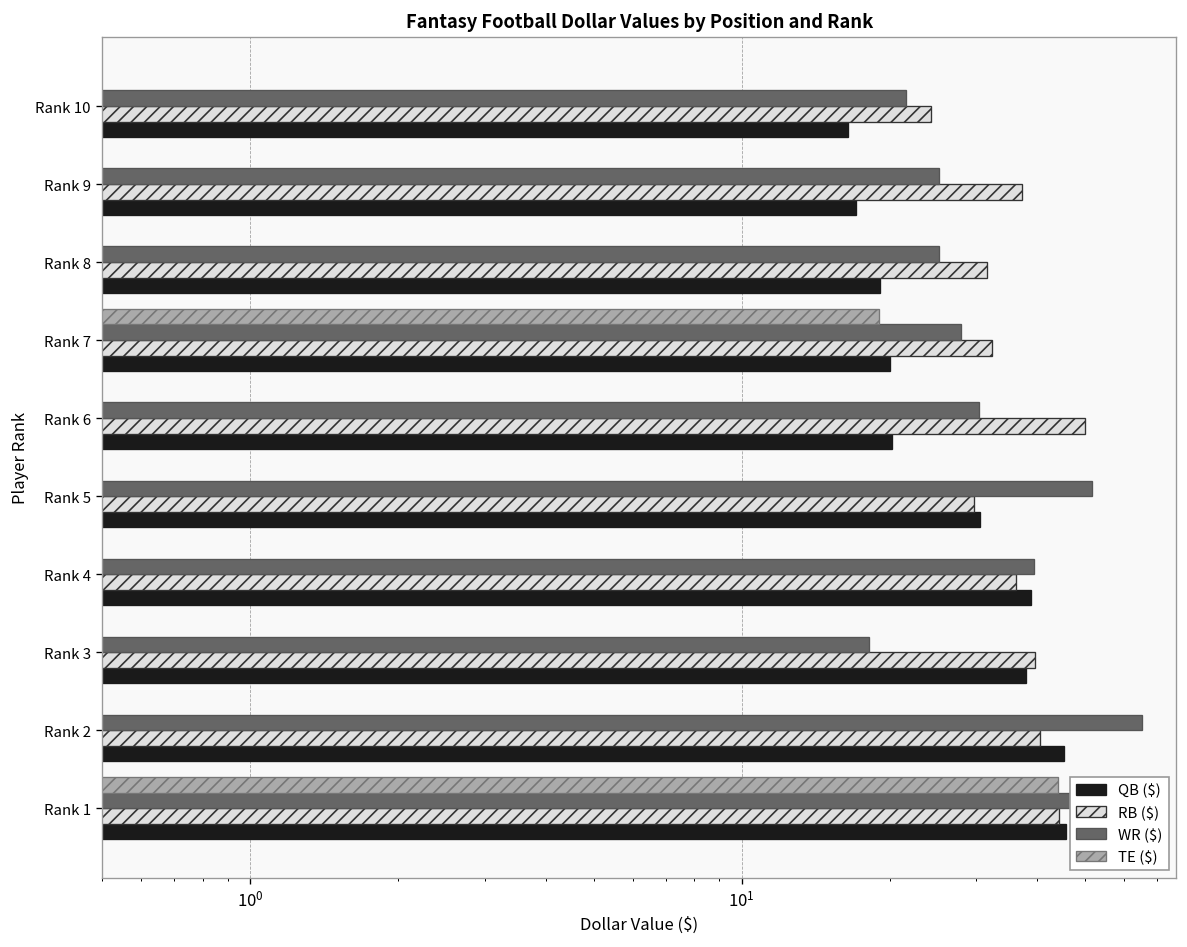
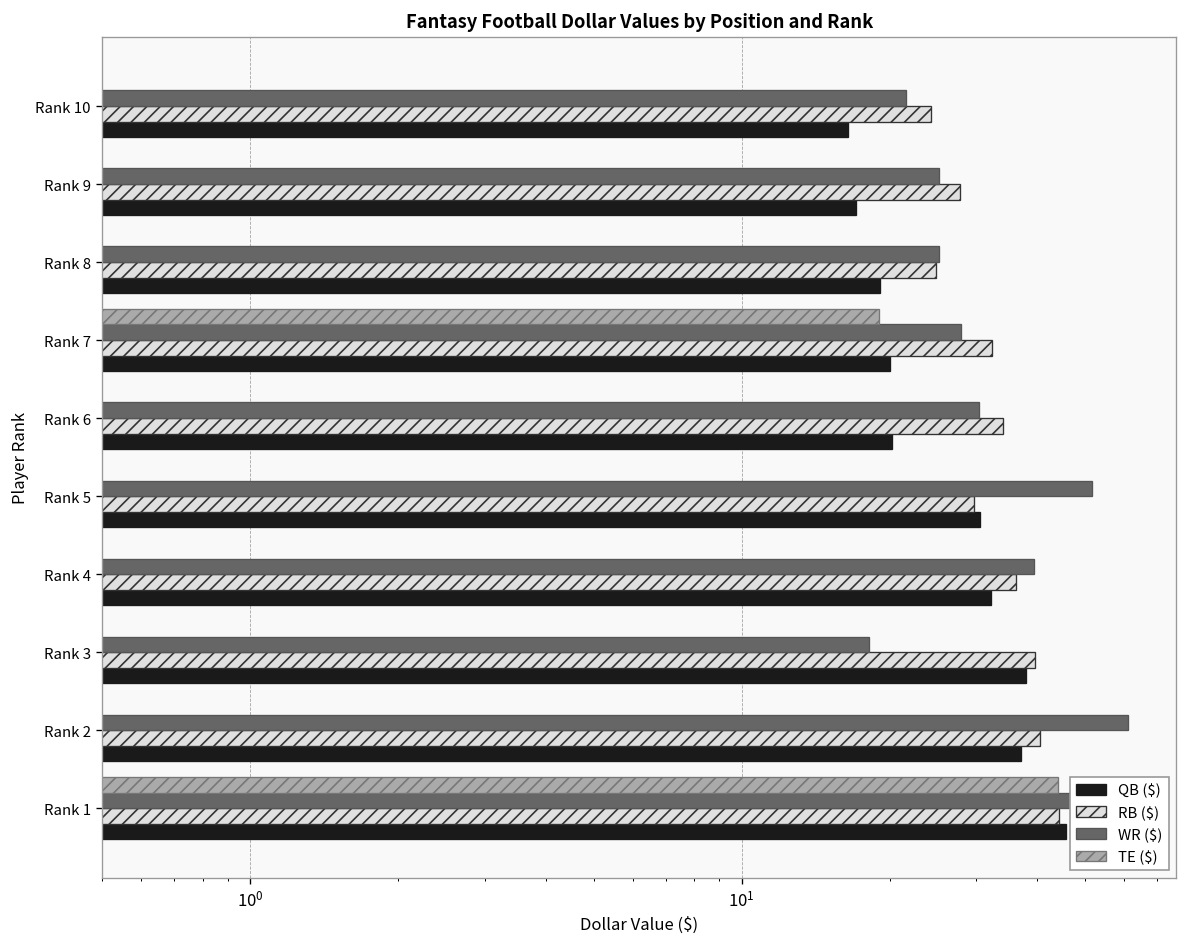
RB ($), Rank 9: 37 -> 28
RB ($), Rank 8: 32 -> 25
RB ($), Rank 6: 50 -> 34
QB ($), Rank 4: 39 -> 32
WR ($), Rank 2: 65 -> 61
QB ($), Rank 2: 45 -> 37
